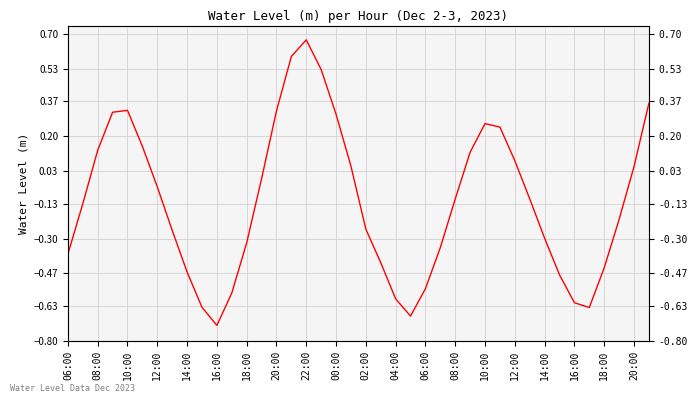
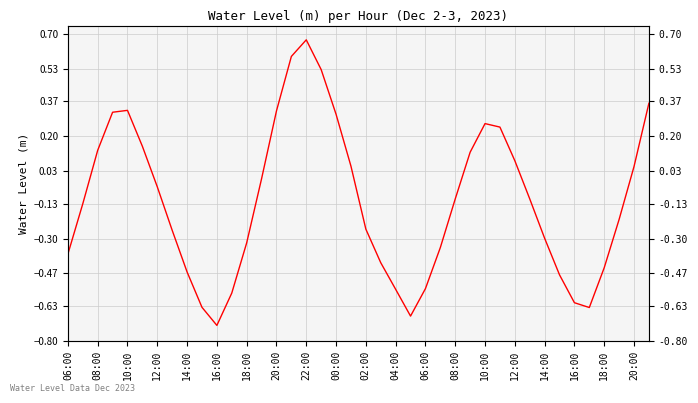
04:00: -0.59 -> -0.55
